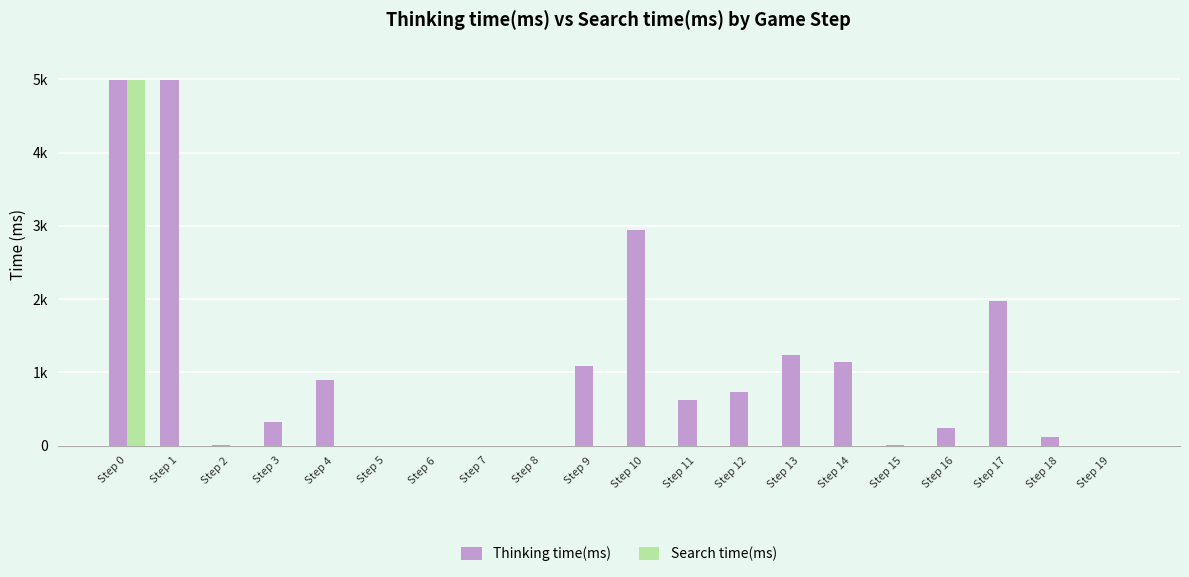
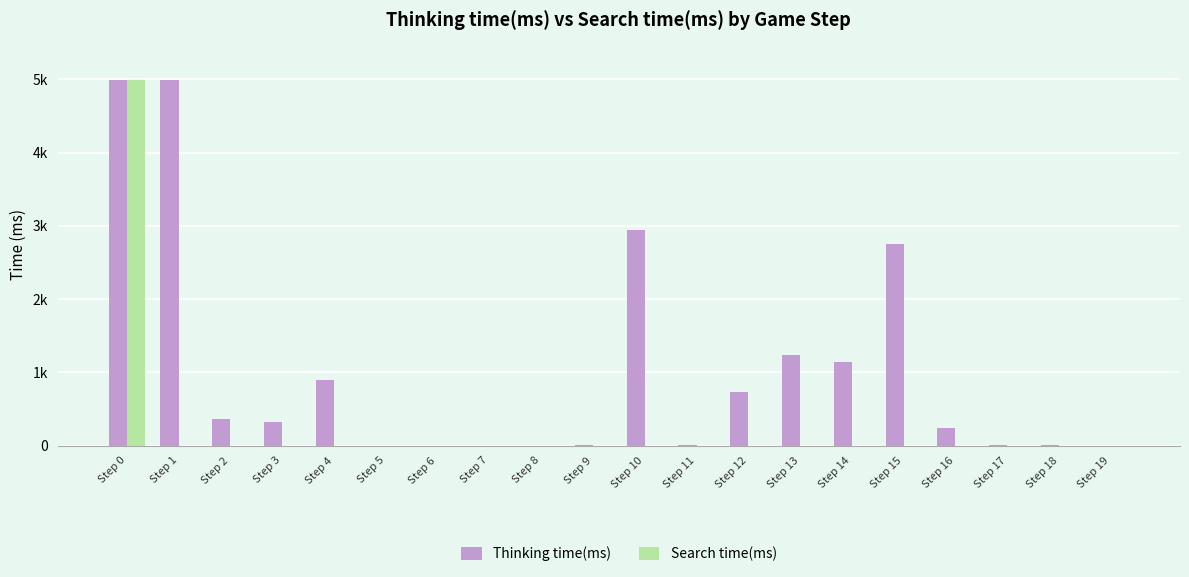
Thinking time(ms), Step 2: 0 -> 400
Thinking time(ms), Step 9: 1100 -> 0
Thinking time(ms), Step 11: 600 -> 0
Thinking time(ms), Step 15: 0 -> 2800
Thinking time(ms), Step 17: 2000 -> 0
Thinking time(ms), Step 18: 100 -> 0
